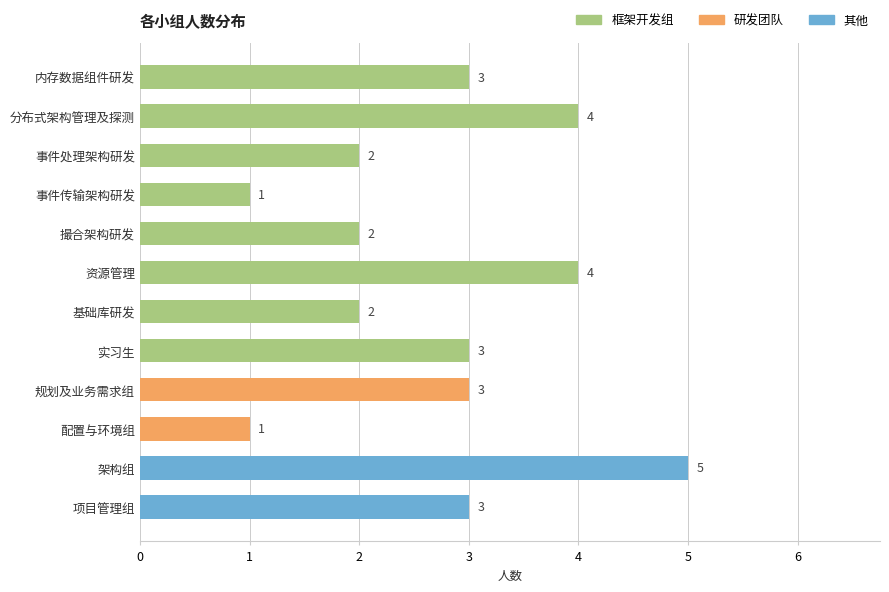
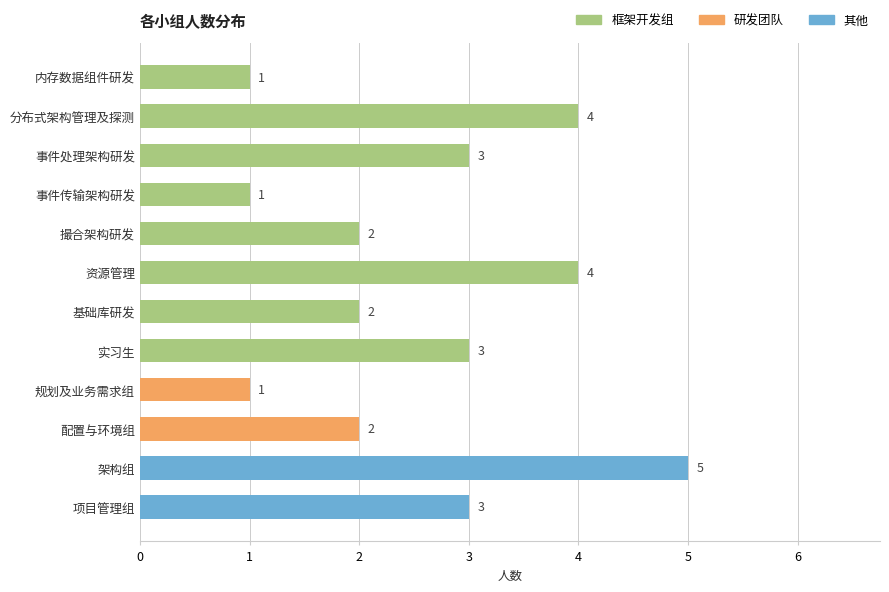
内存数据组件研发: 3 -> 1
事件处理架构研发: 2 -> 3
规划及业务需求组: 3 -> 1
配置与环境组: 1 -> 2
